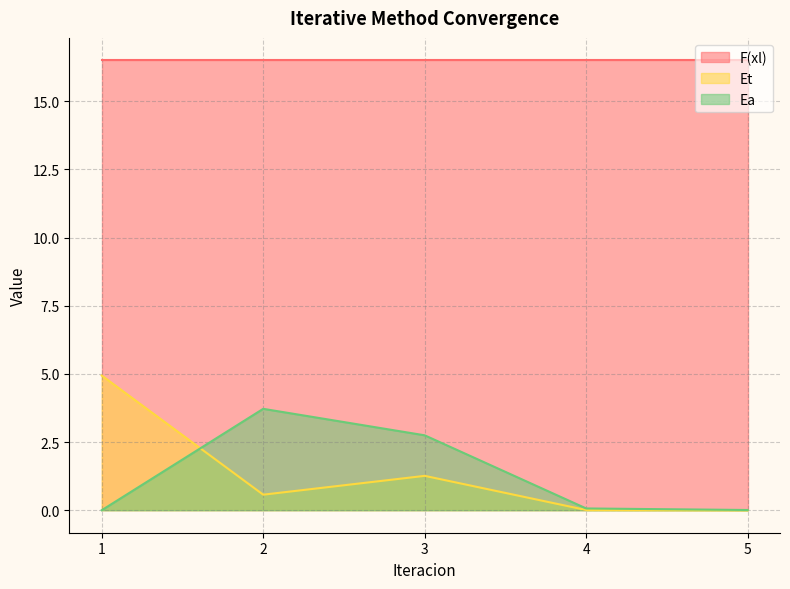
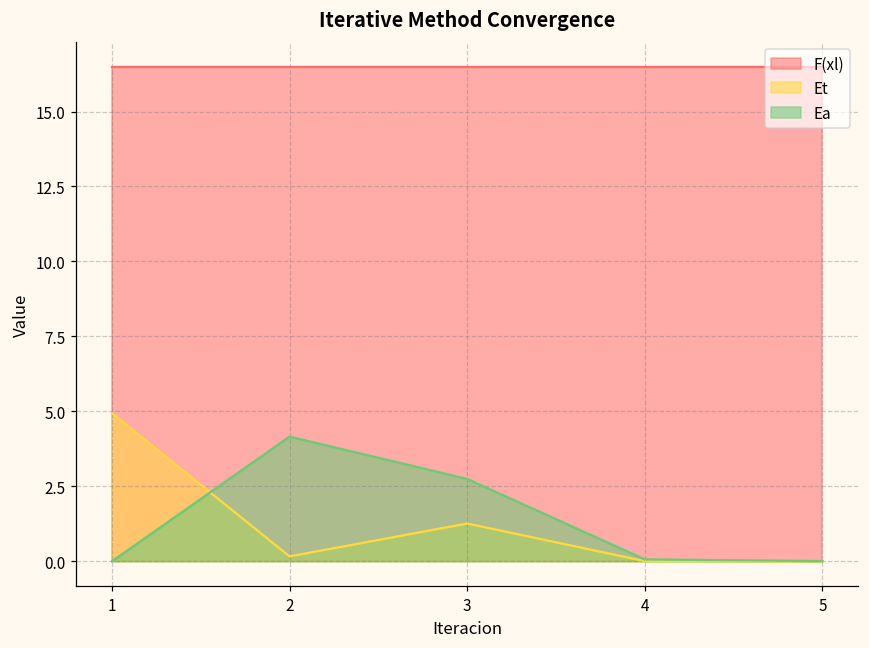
Et, 2: 0.6 -> 0.2
Ea, 2: 3.7 -> 4.2
